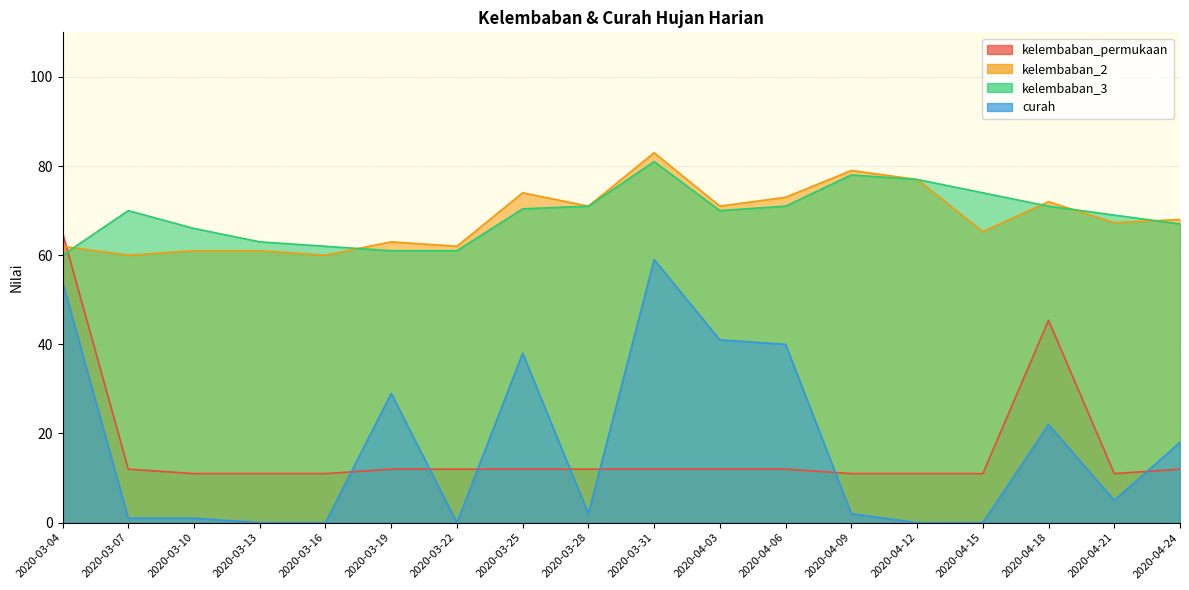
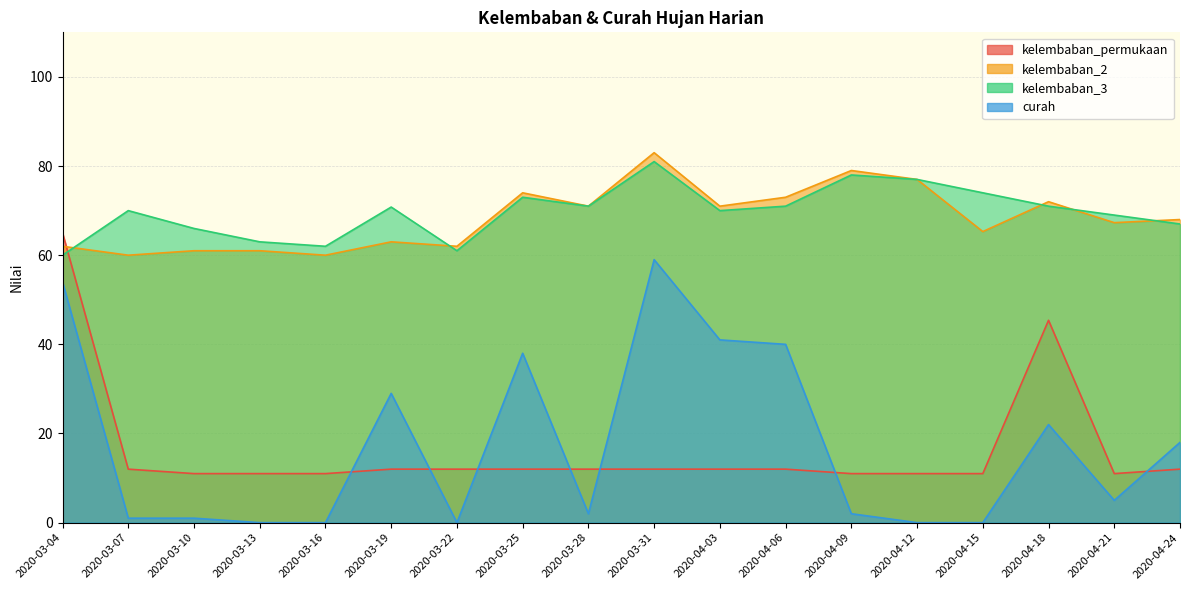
kelembaban_3, 2020-03-19: 61 -> 71
kelembaban_3, 2020-03-25: 70 -> 73
